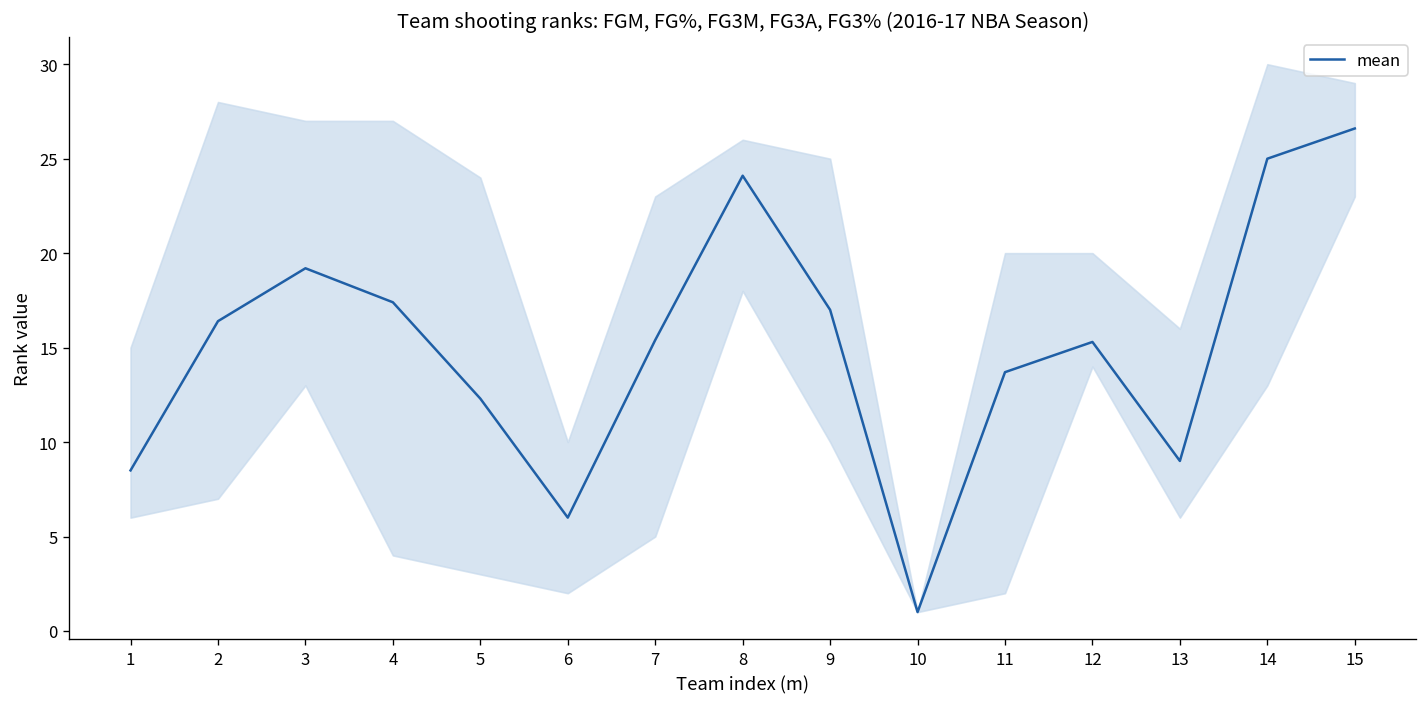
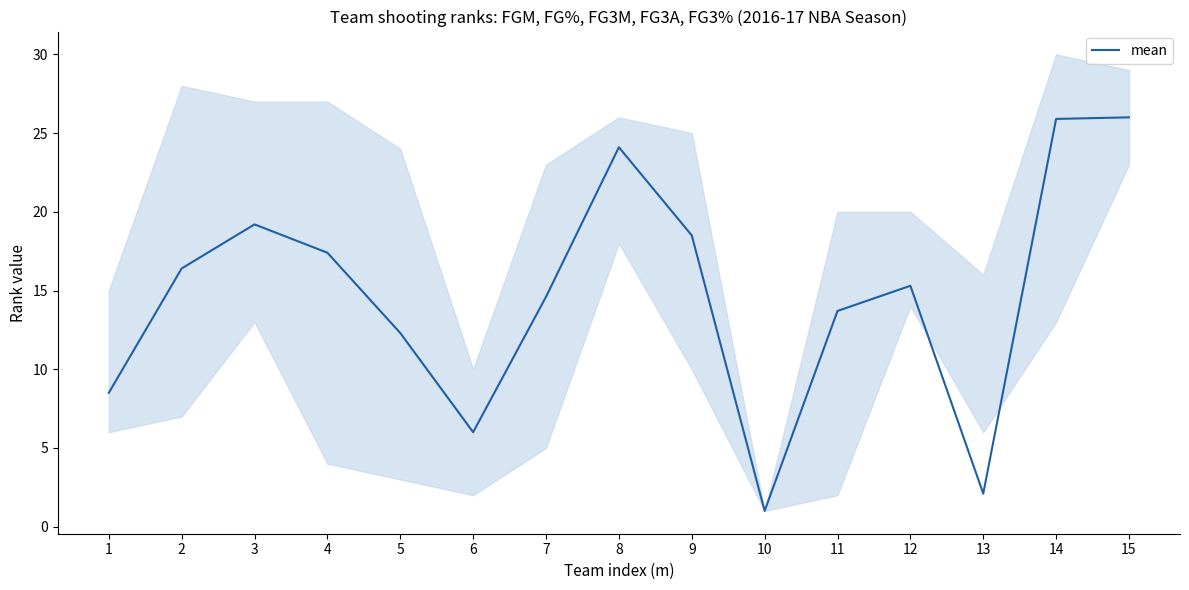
mean, 7: 15.4 -> 14.6
mean, 9: 17.0 -> 18.5
mean, 13: 9.0 -> 2.1
mean, 14: 25.0 -> 25.9
mean, 15: 26.6 -> 26.0
